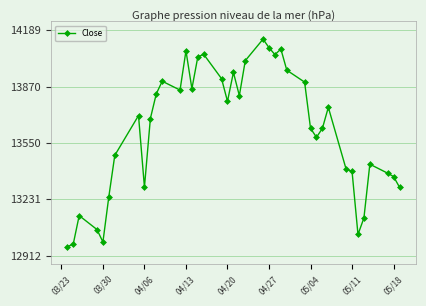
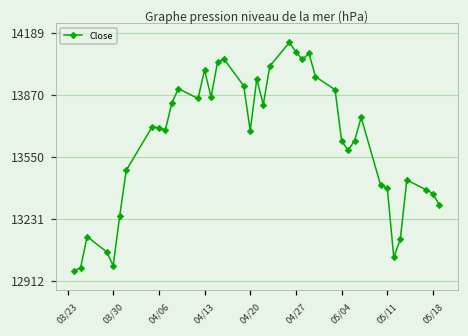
04/06: 13300 -> 13700
04/13: 14070 -> 14000
04/20: 13790 -> 13680
